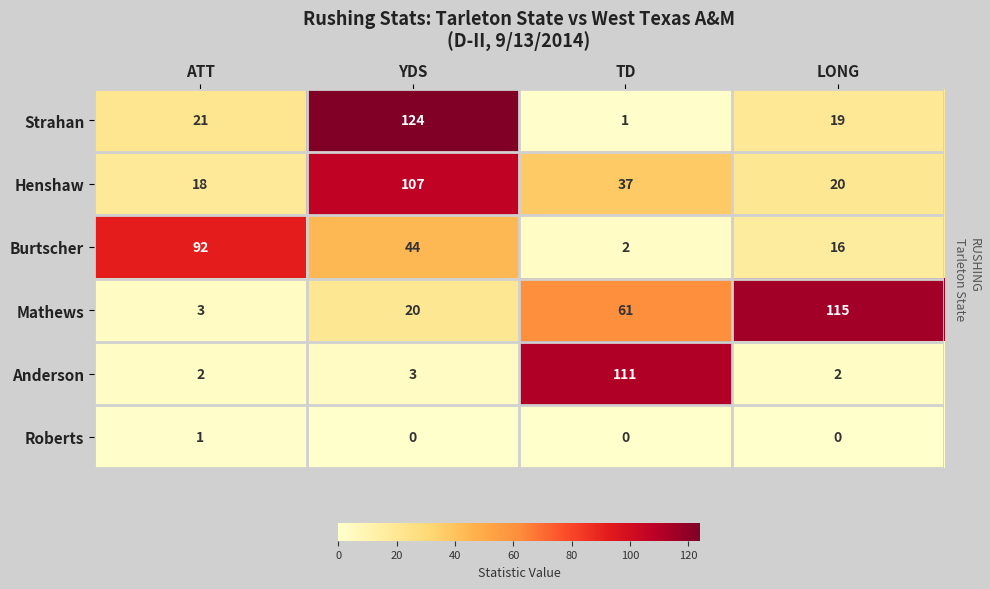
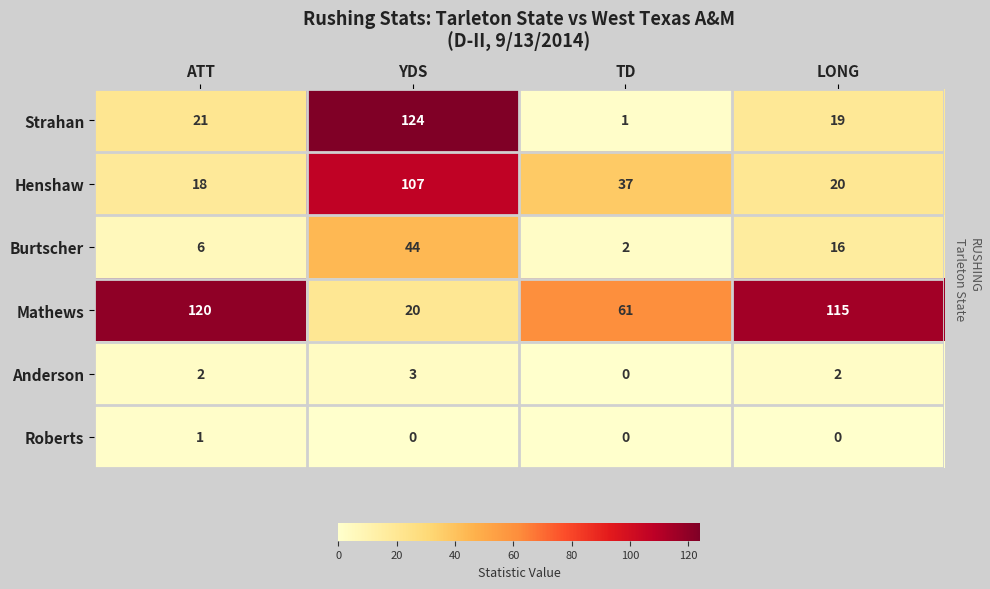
Burtscher, ATT: 92 -> 6
Mathews, ATT: 3 -> 120
Anderson, TD: 111 -> 0
